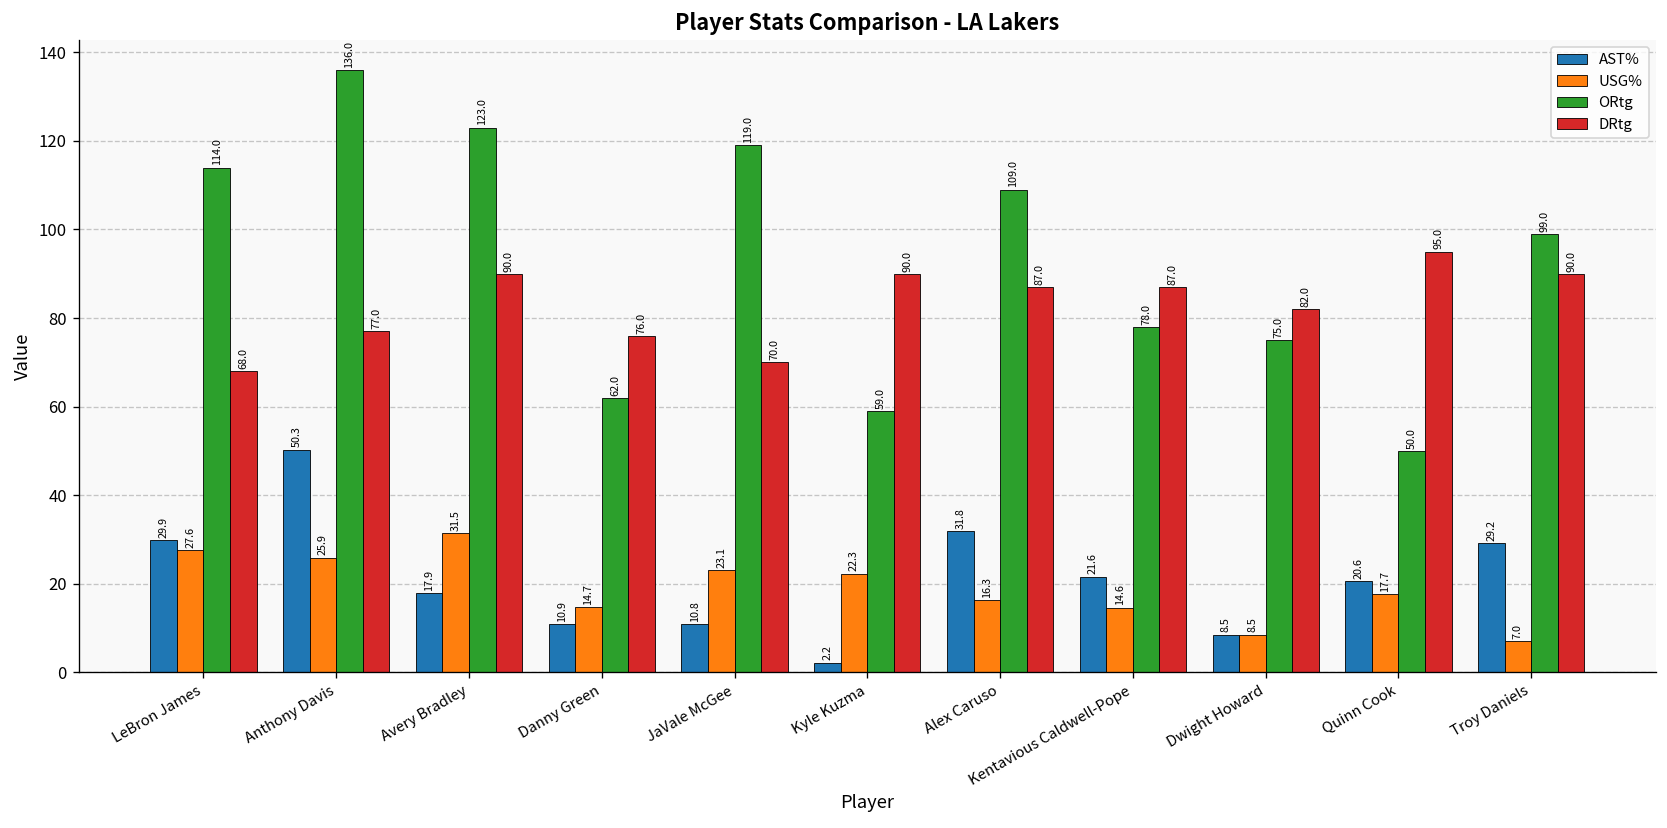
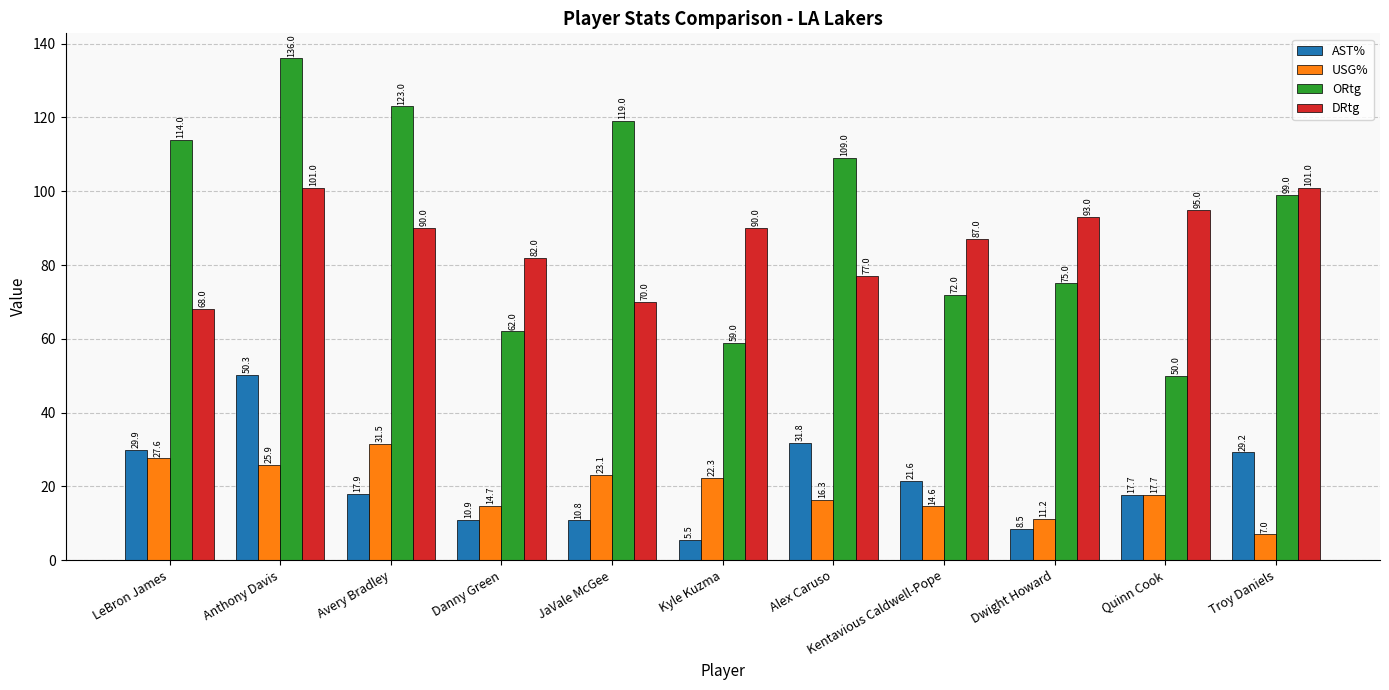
DRtg, Anthony Davis: 77.0 -> 101.0
DRtg, Danny Green: 76.0 -> 82.0
AST%, Kyle Kuzma: 2.2 -> 5.5
DRtg, Alex Caruso: 87.0 -> 77.0
ORtg, Kentavious Caldwell-Pope: 78.0 -> 72.0
USG%, Dwight Howard: 8.5 -> 11.2
DRtg, Dwight Howard: 82.0 -> 93.0
AST%, Quinn Cook: 20.6 -> 17.7
DRtg, Troy Daniels: 90.0 -> 101.0
